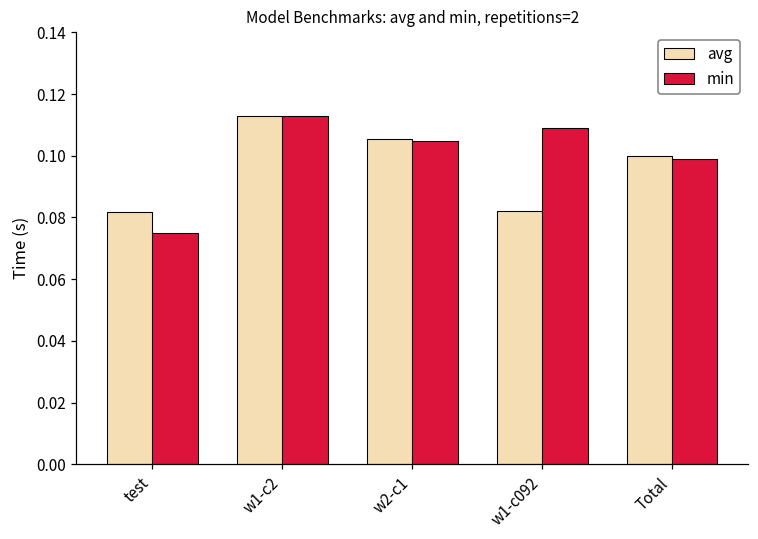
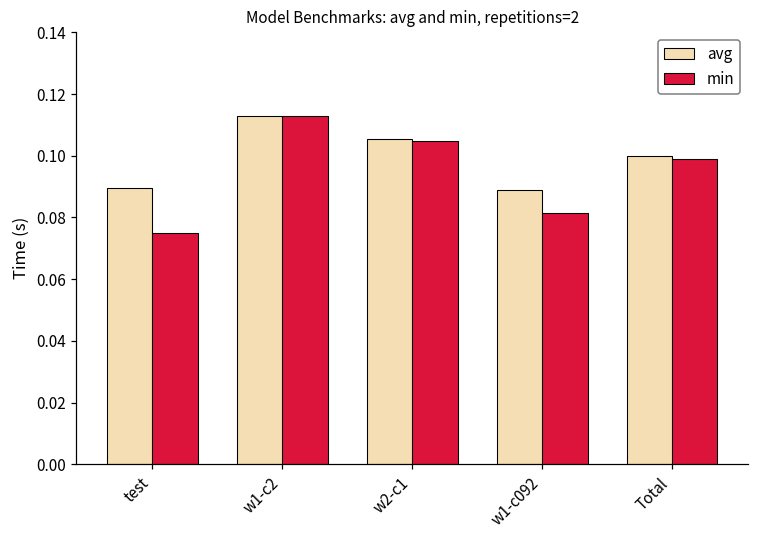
avg, test: 0.082 -> 0.089
avg, w1-c092: 0.082 -> 0.089
min, w1-c092: 0.109 -> 0.082
